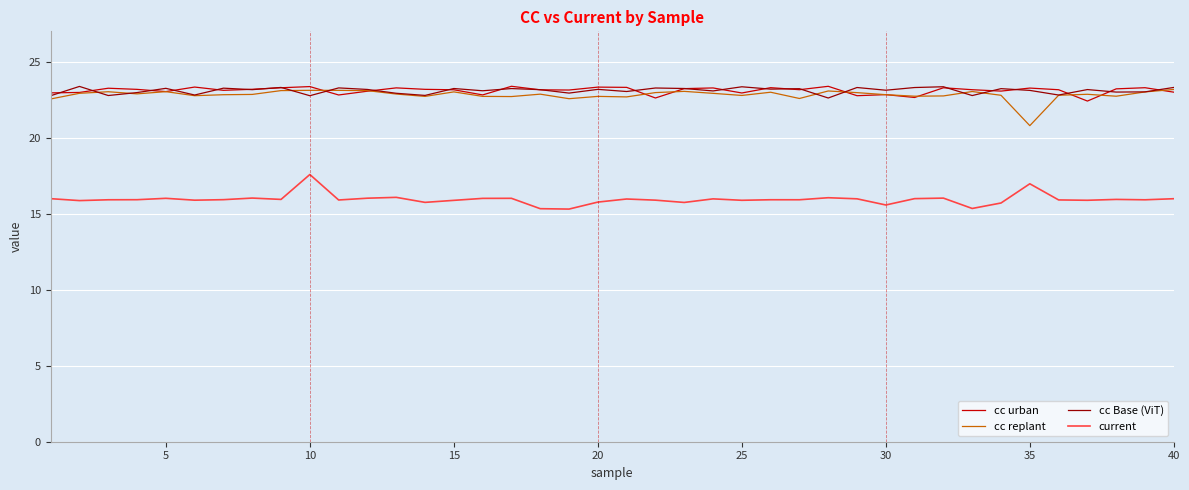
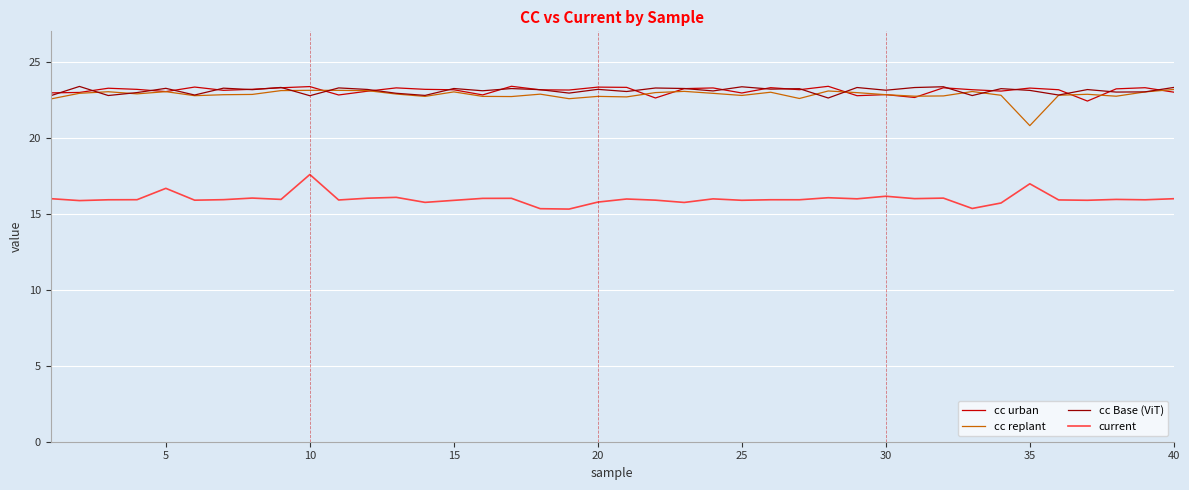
current, 5: 16.0 -> 16.7
current, 30: 15.6 -> 16.2
